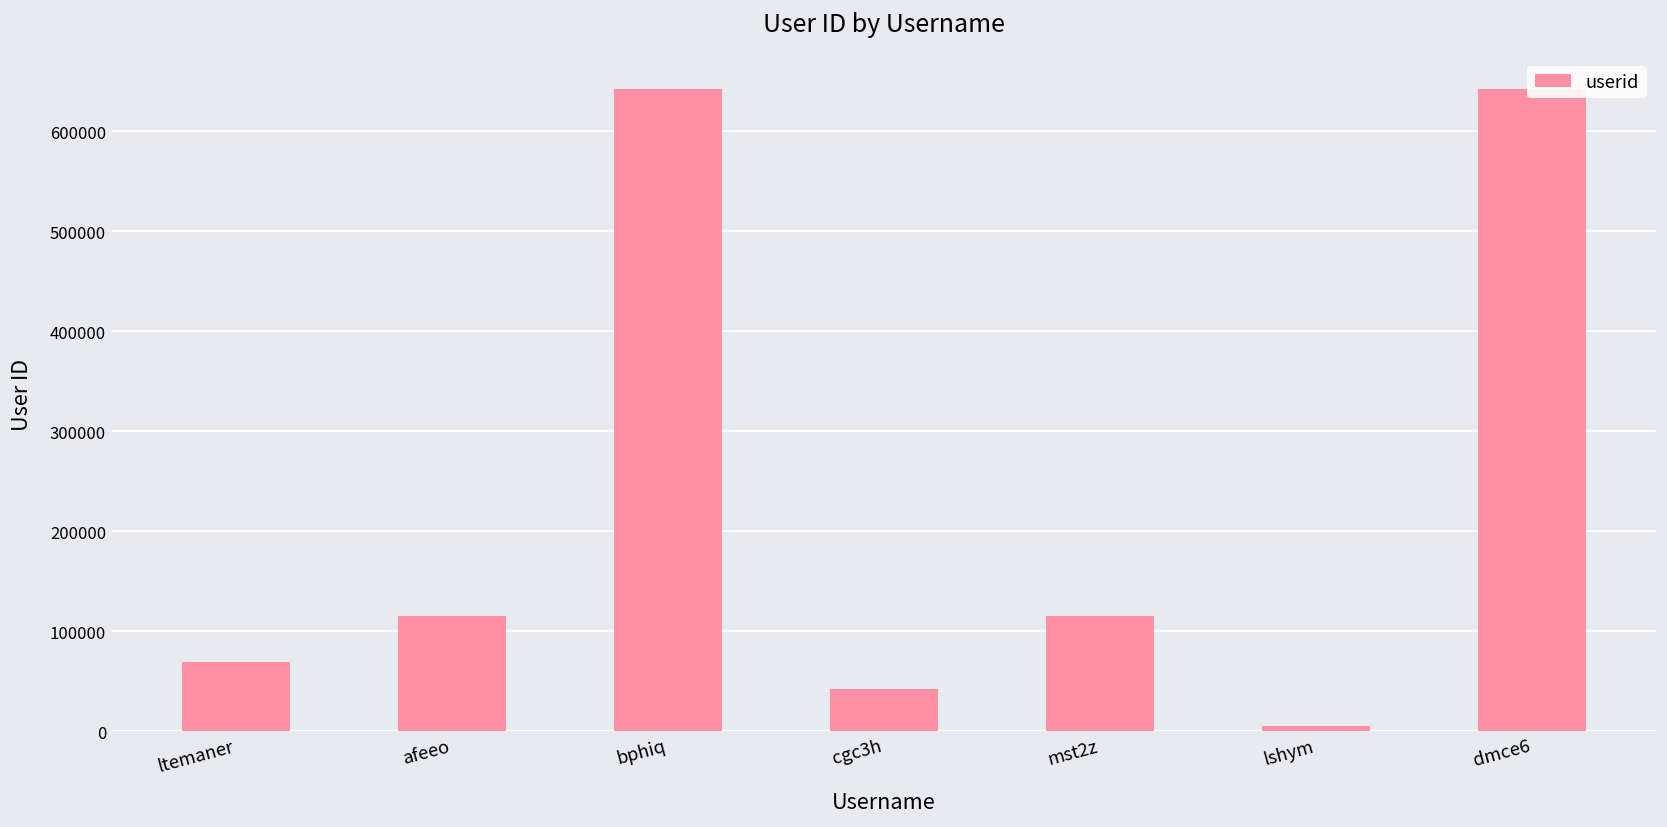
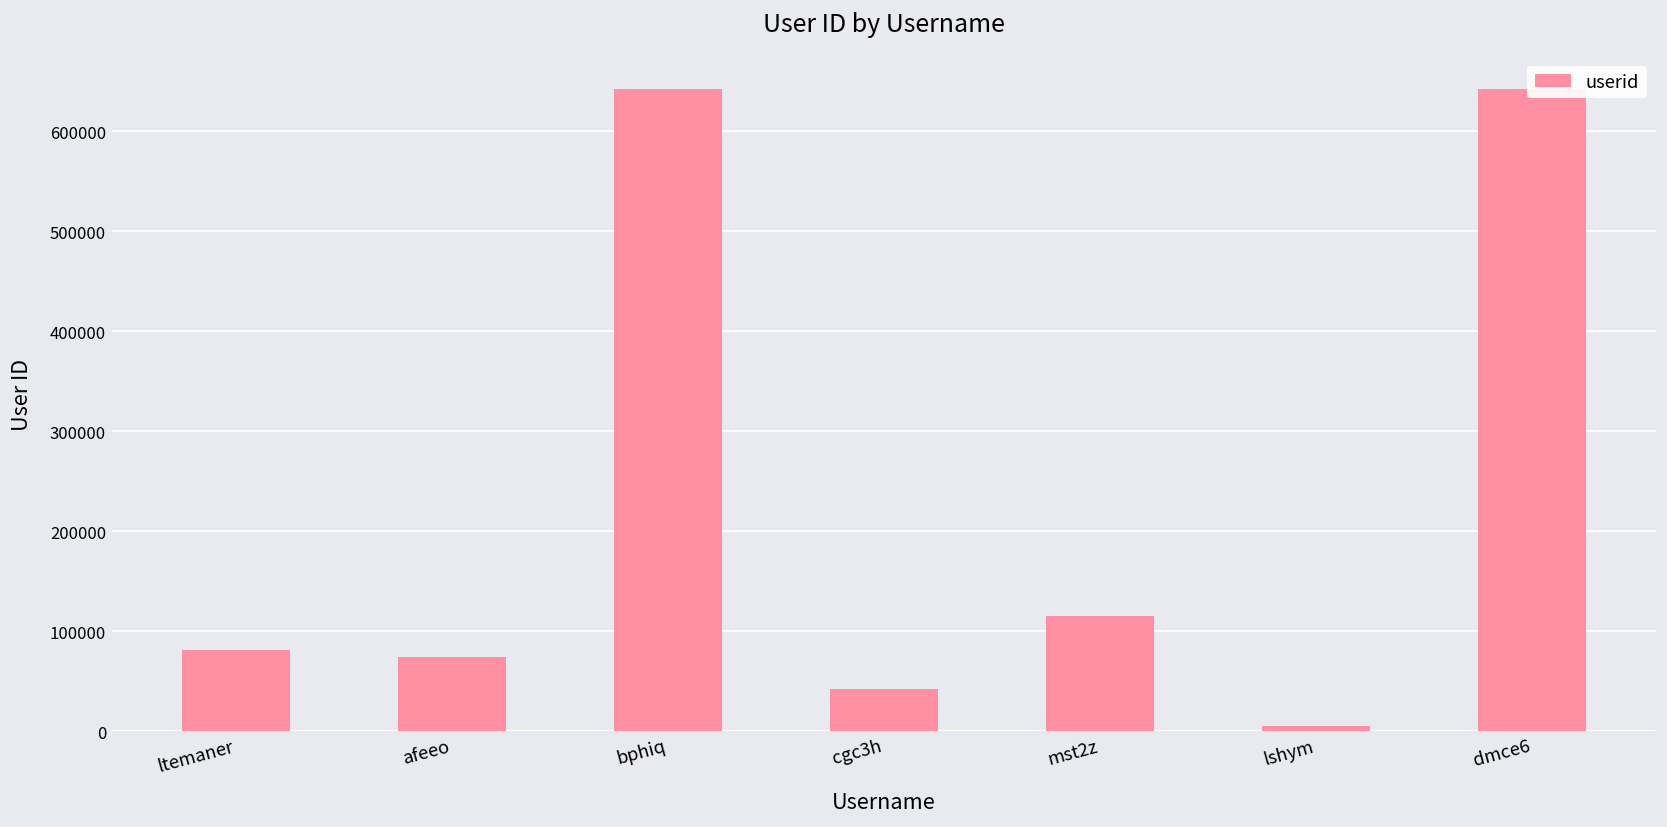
ltemaner: 70000 -> 80000
afeeo: 120000 -> 70000
